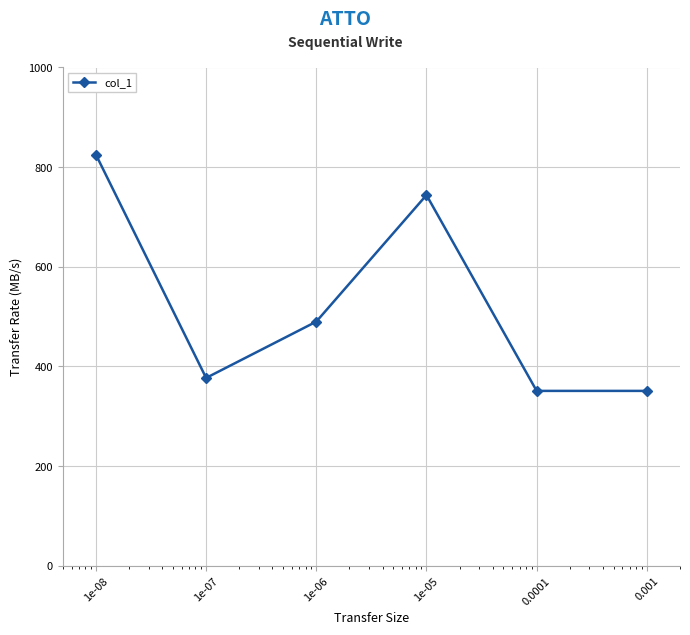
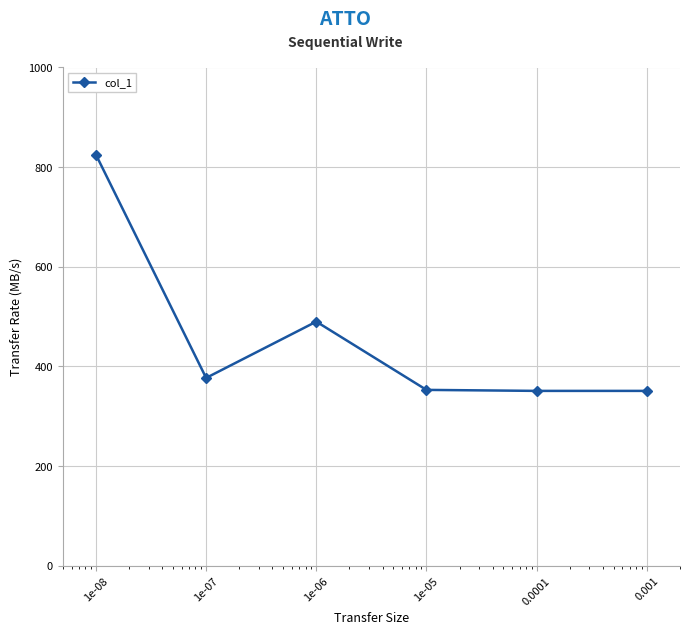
1e-05: 740 -> 350
